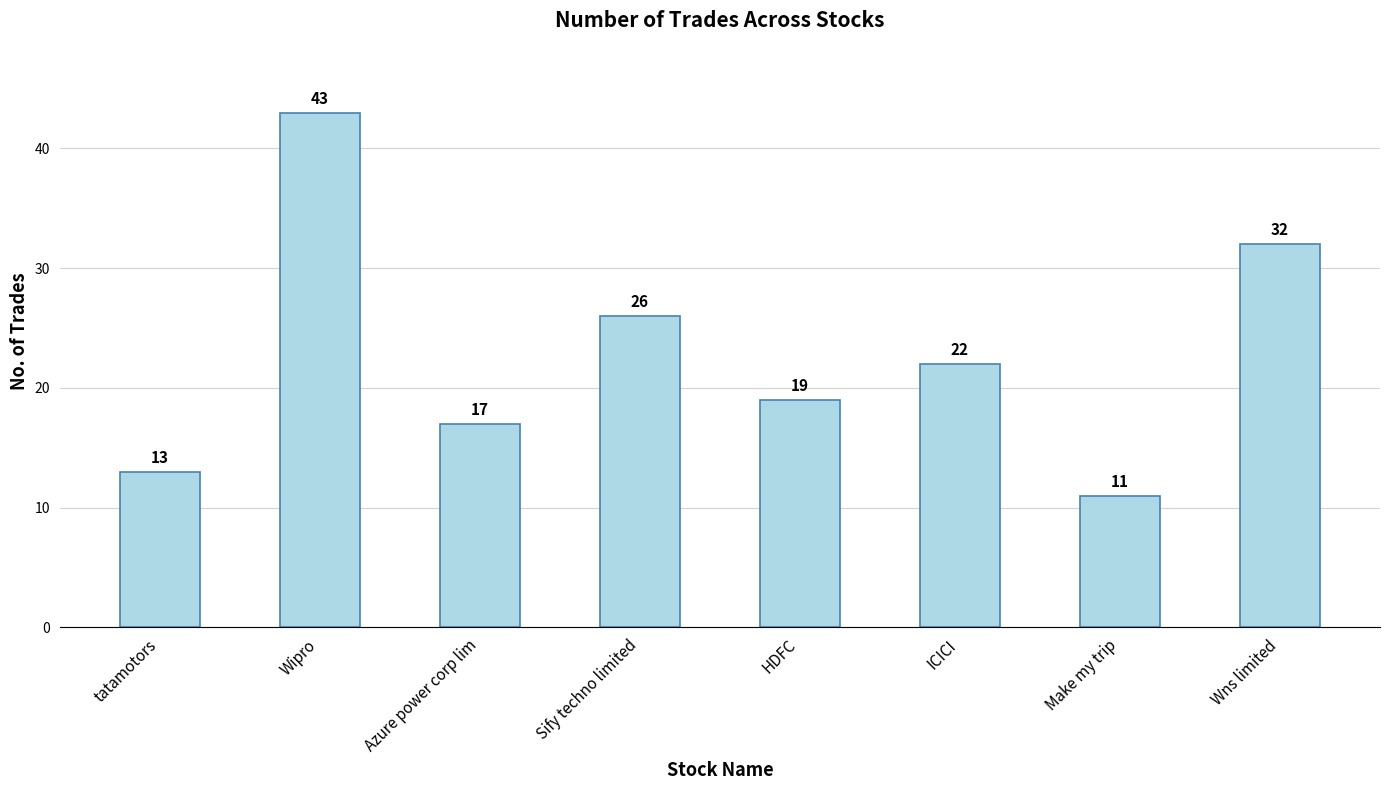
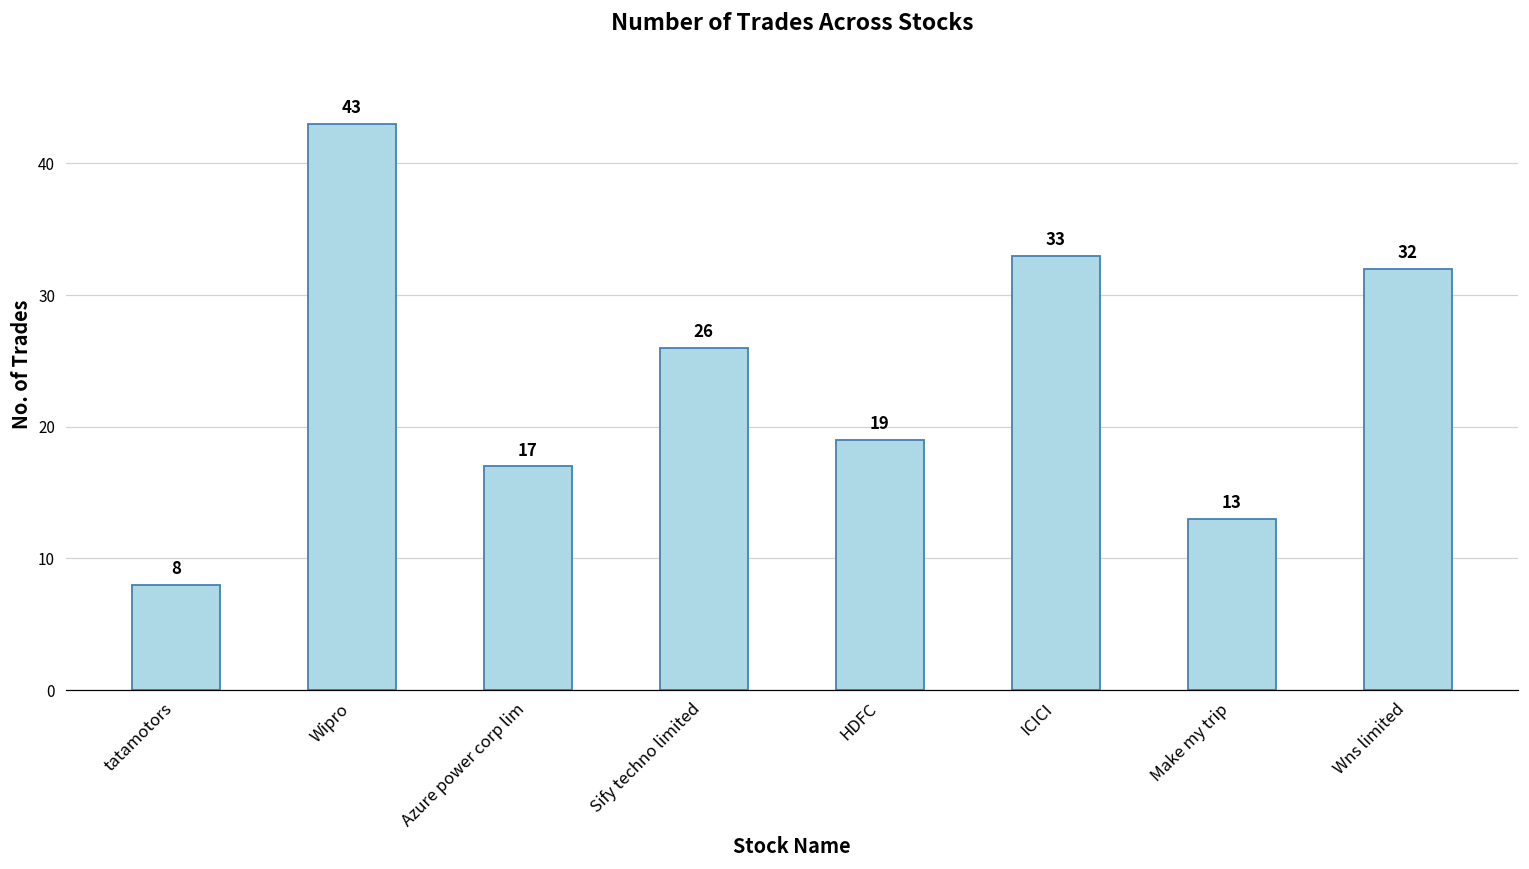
tatamotors: 13 -> 8
ICICI: 22 -> 33
Make my trip: 11 -> 13
